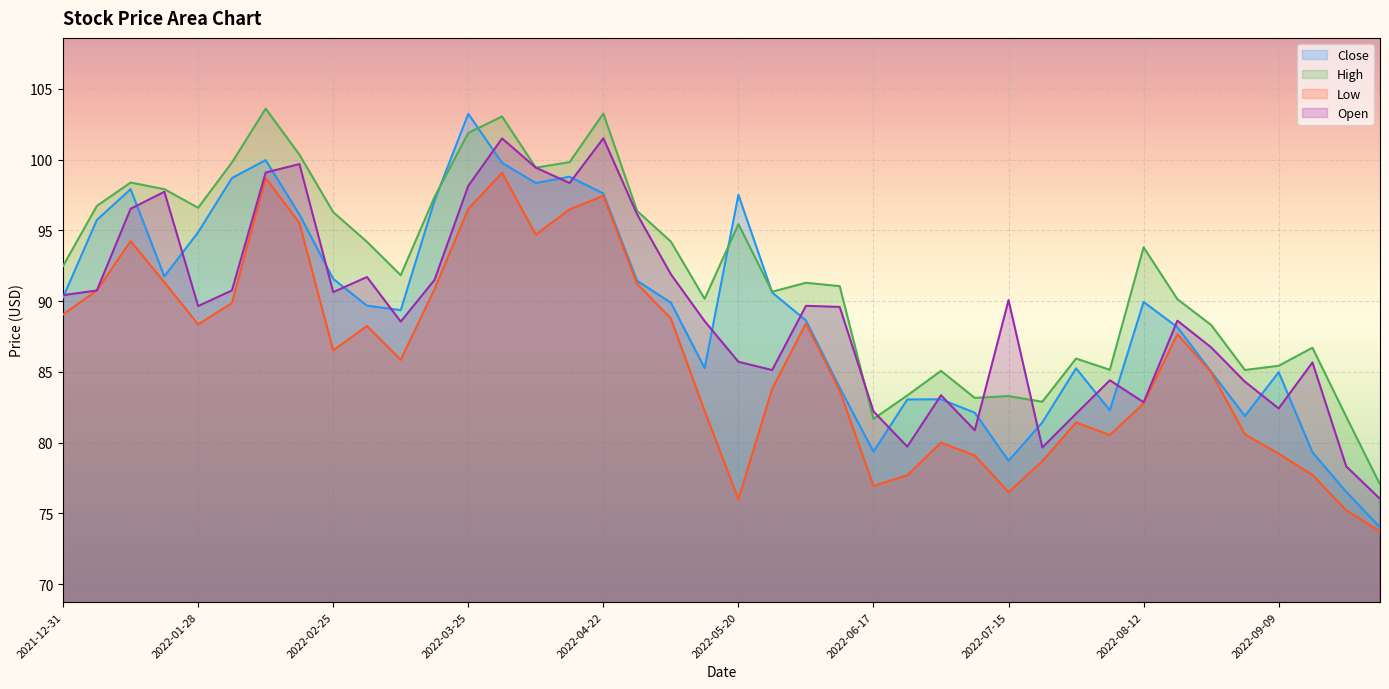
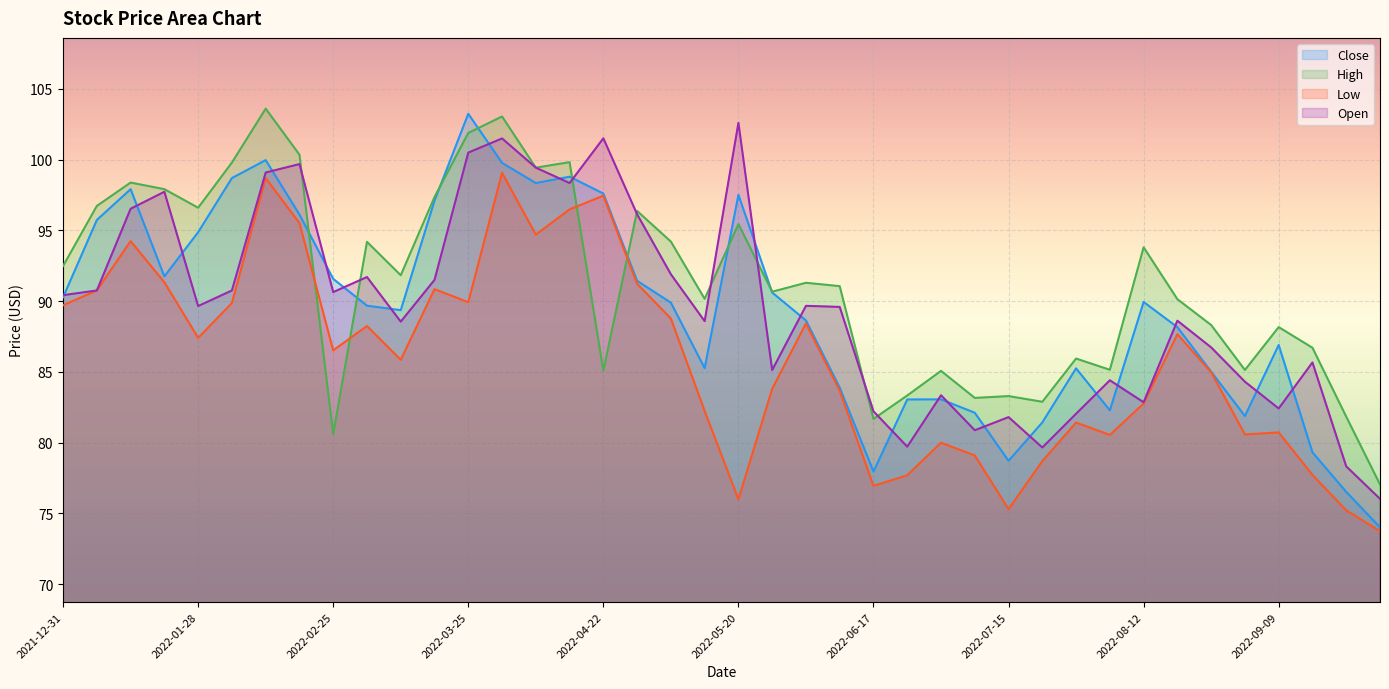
Low, 2021-12-31: 89.1 -> 89.7
Low, 2022-01-28: 88.4 -> 87.4
High, 2022-02-25: 96.3 -> 80.6
Low, 2022-03-25: 96.5 -> 89.9
Open, 2022-03-25: 98.1 -> 100.5
High, 2022-04-22: 103.3 -> 85.1
Open, 2022-05-20: 85.7 -> 102.6
Close, 2022-06-17: 79.4 -> 78.0
Low, 2022-07-15: 76.5 -> 75.3
Open, 2022-07-15: 90.1 -> 81.8
Close, 2022-09-09: 85.0 -> 86.9
High, 2022-09-09: 85.4 -> 88.2
Low, 2022-09-09: 79.2 -> 80.7
